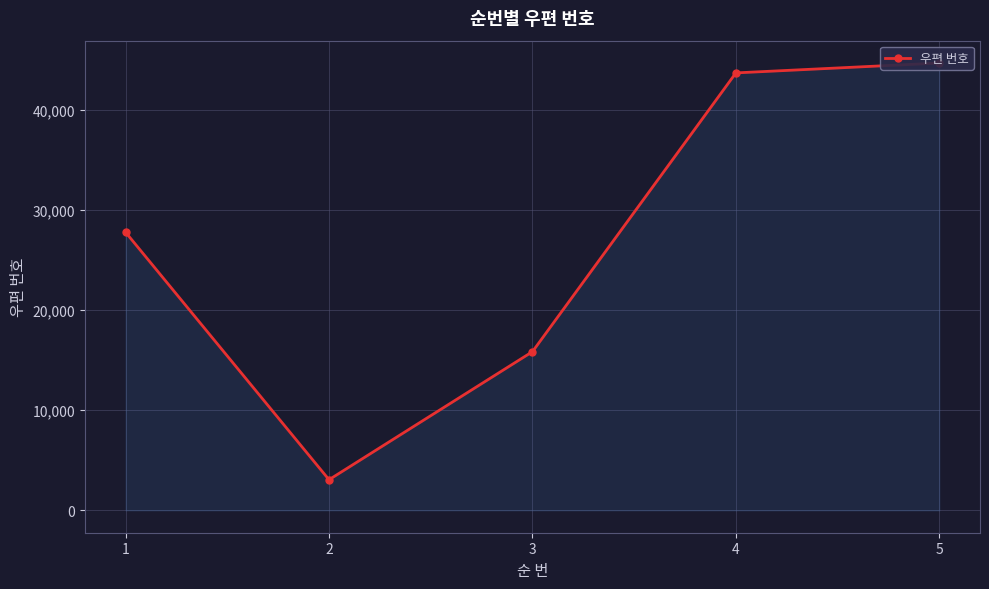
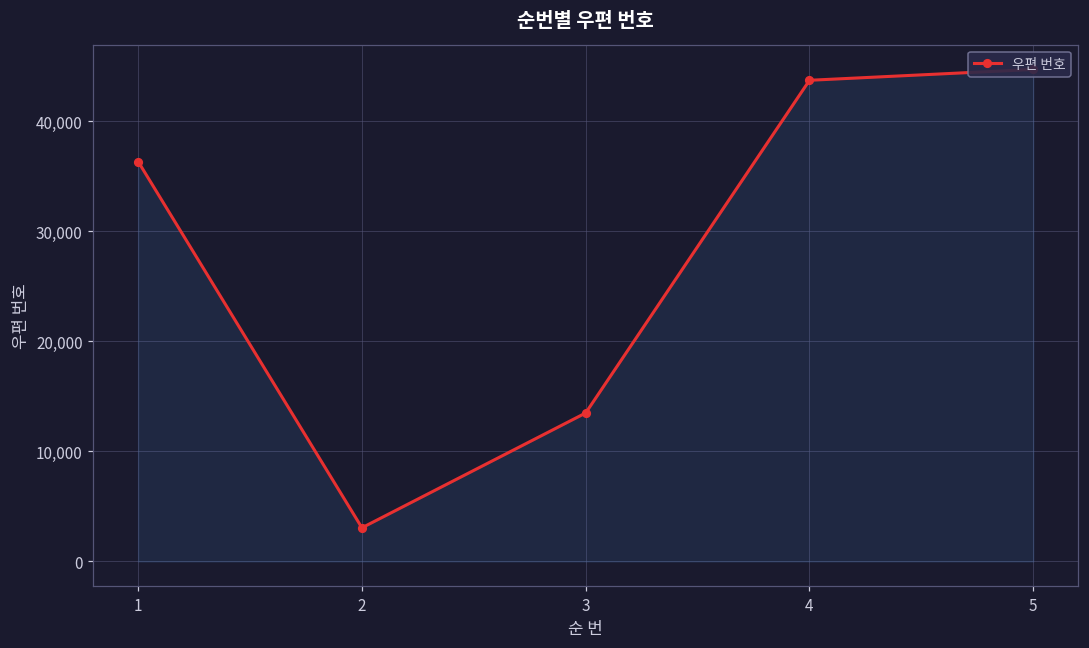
1: 27,800 -> 36,300
3: 15,900 -> 13,500
